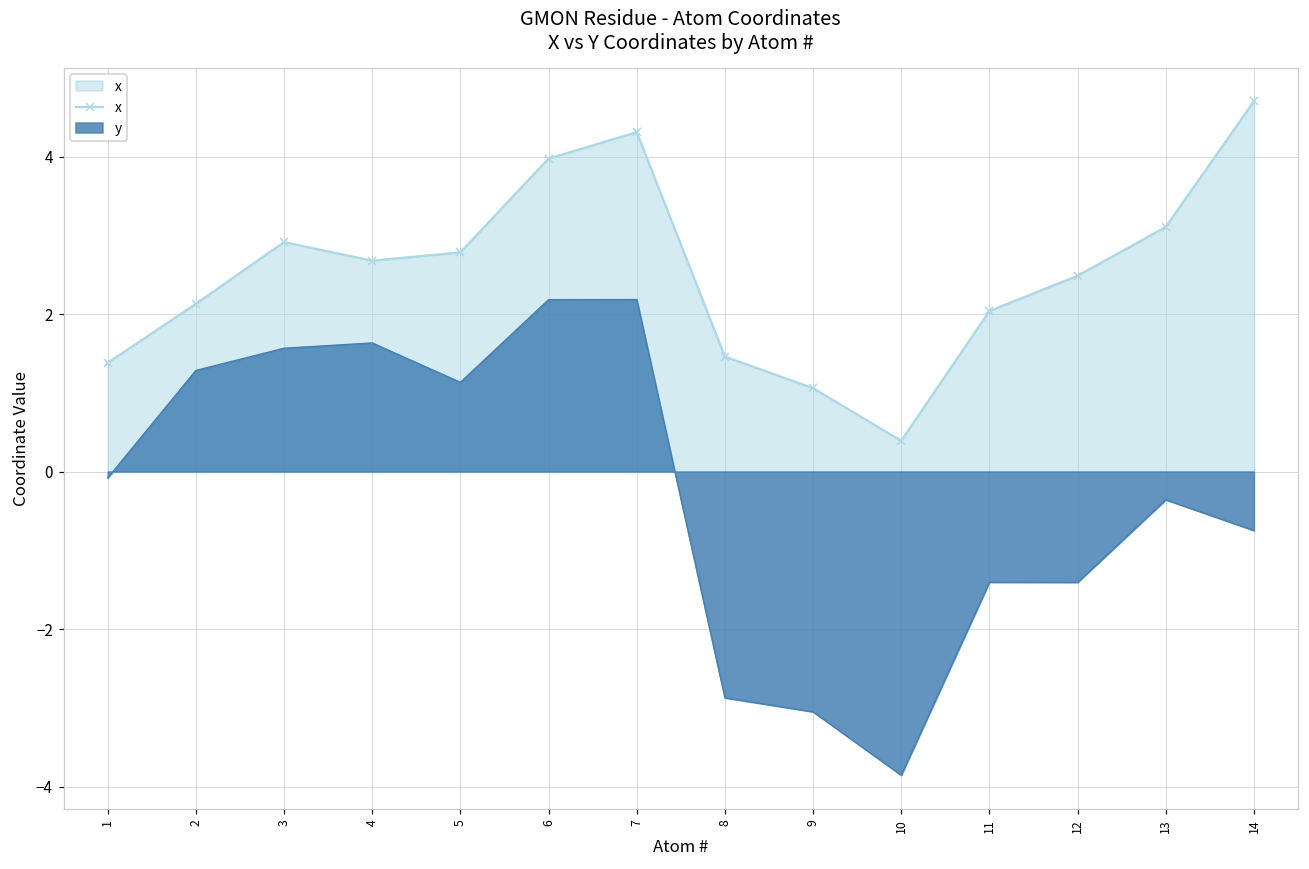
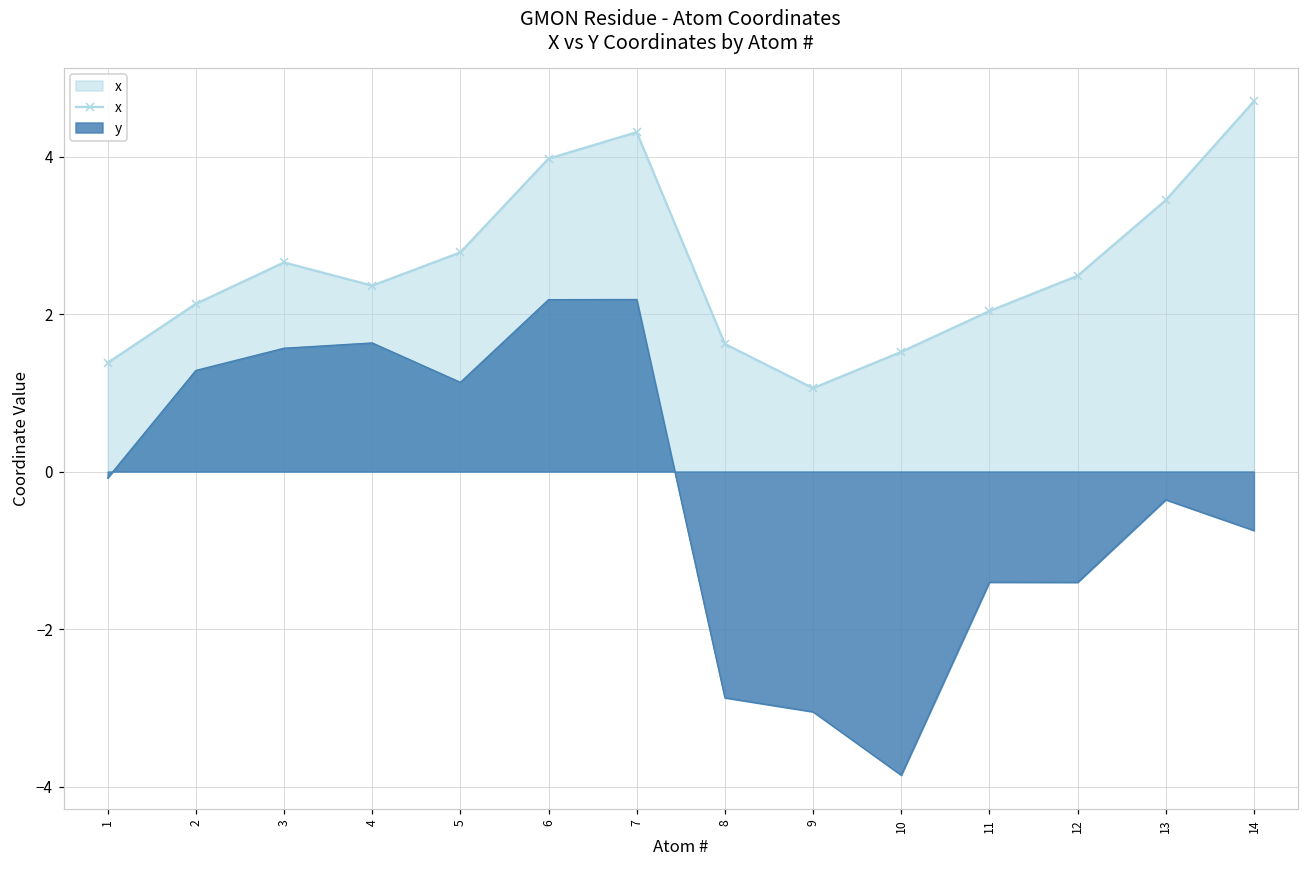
x, 3: 2.9 -> 2.7
x, 4: 2.7 -> 2.4
x, 8: 1.5 -> 1.6
x, 10: 0.4 -> 1.5
x, 13: 3.1 -> 3.4
